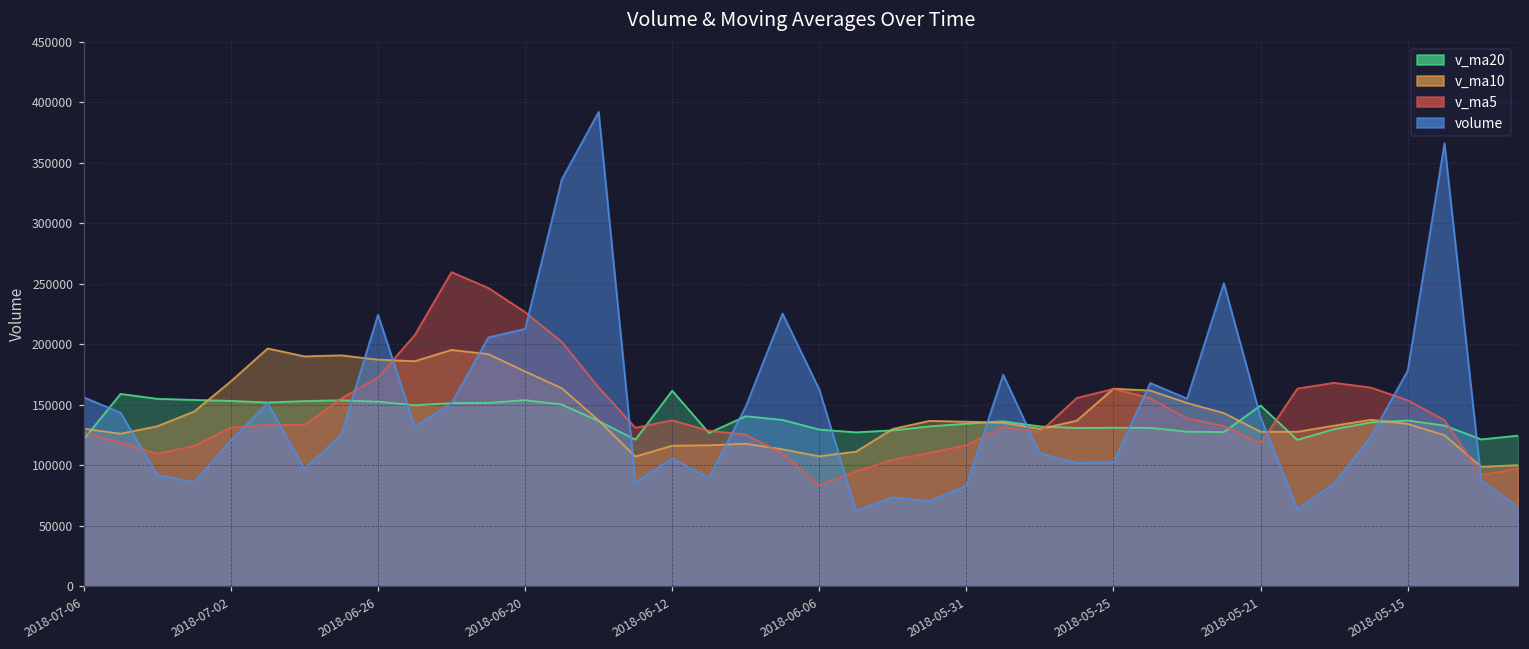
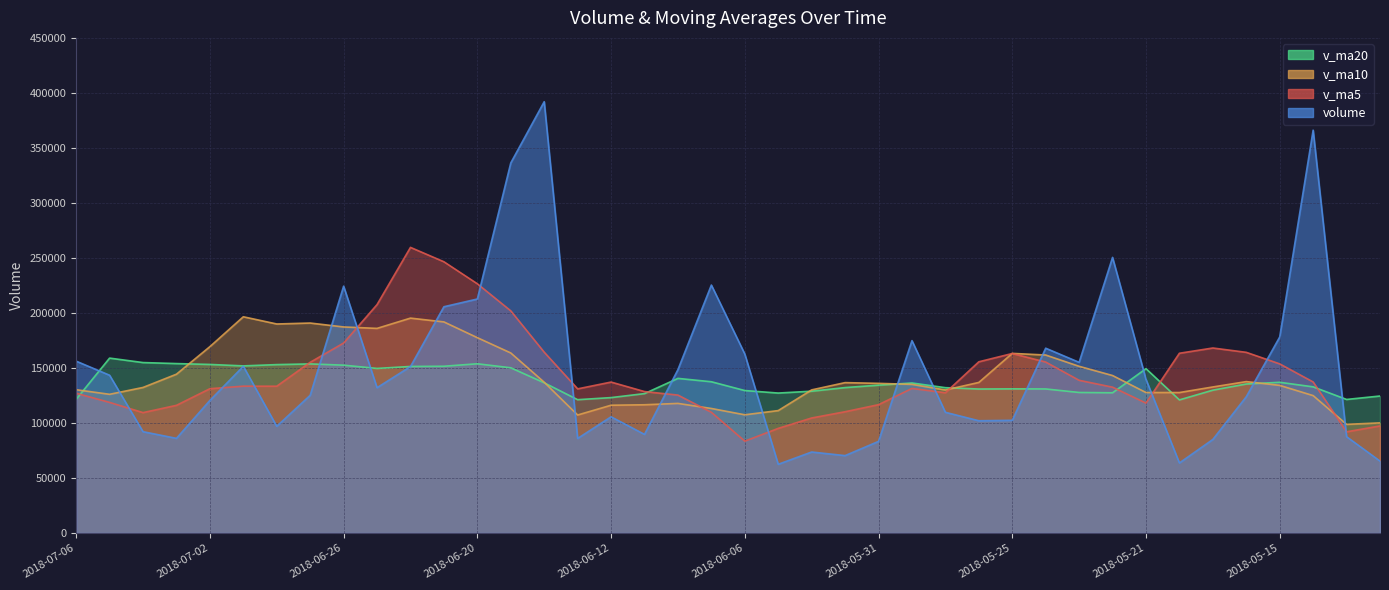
v_ma20, 2018-06-12: 162000 -> 123000
